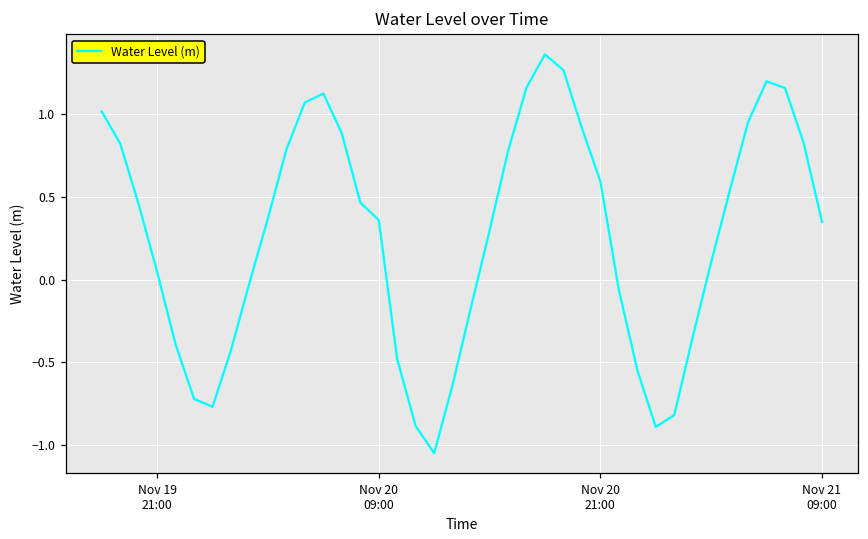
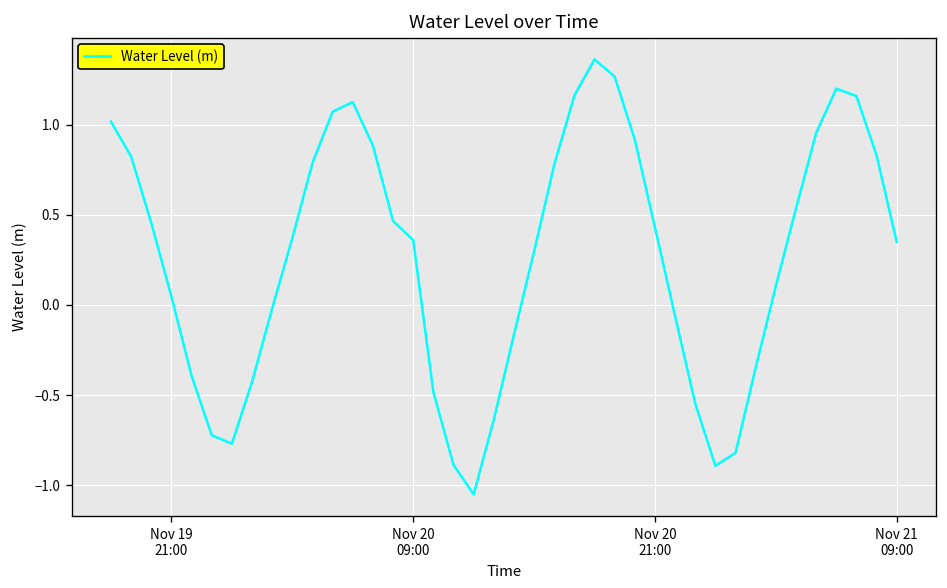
Nov 20 21:00: 0.59 -> 0.43
